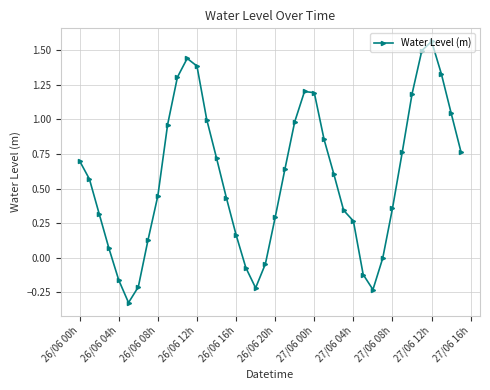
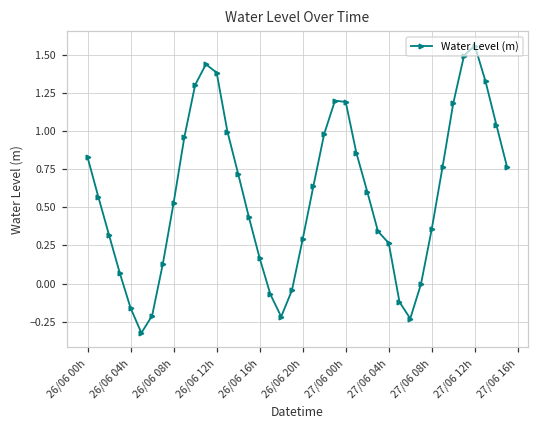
26/06 00h: 0.70 -> 0.83
26/06 08h: 0.45 -> 0.53
